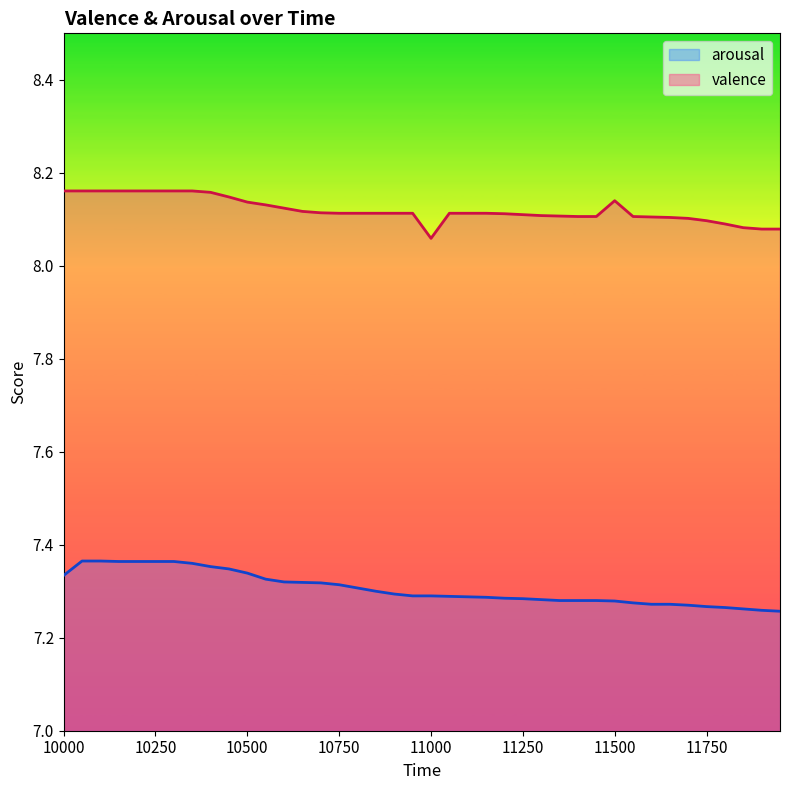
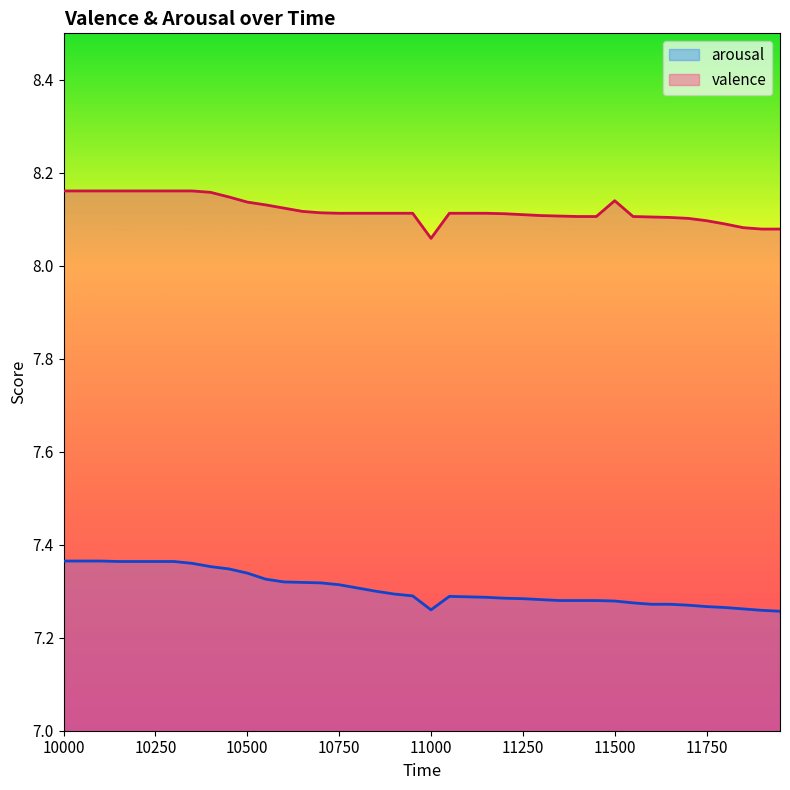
arousal, 10000: 7.33 -> 7.37
arousal, 11000: 7.29 -> 7.26
